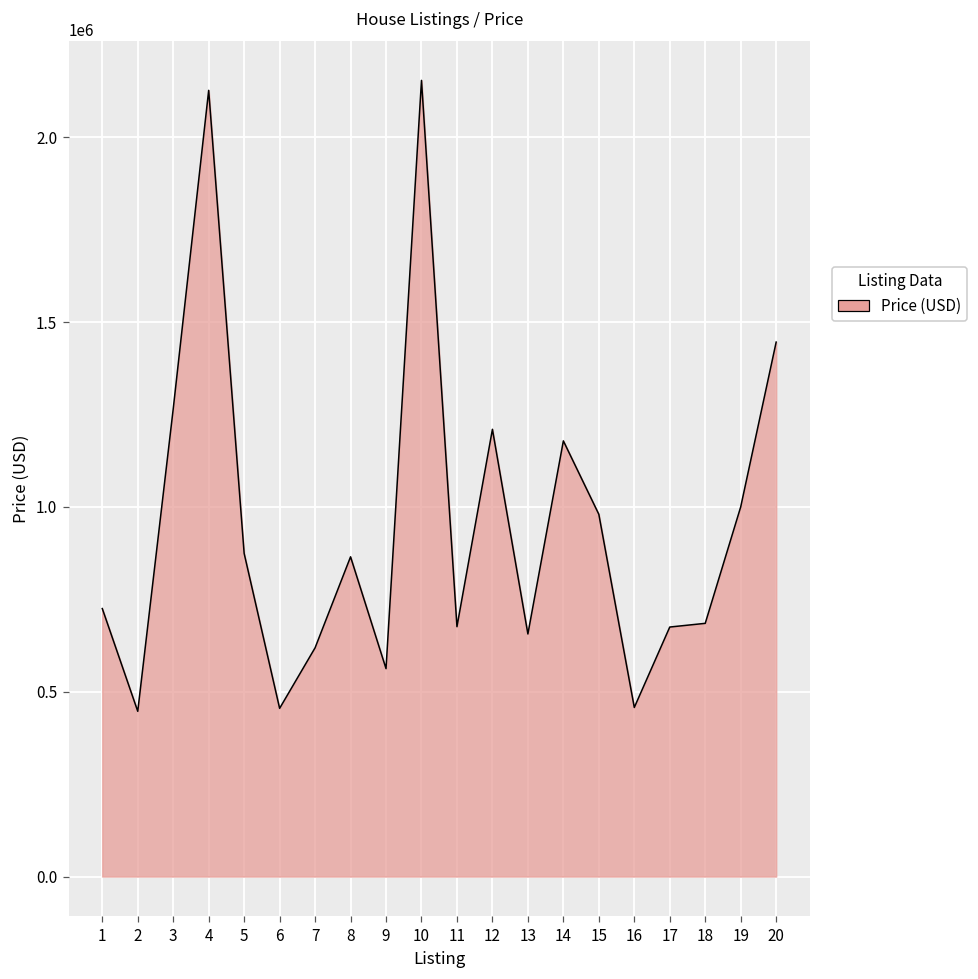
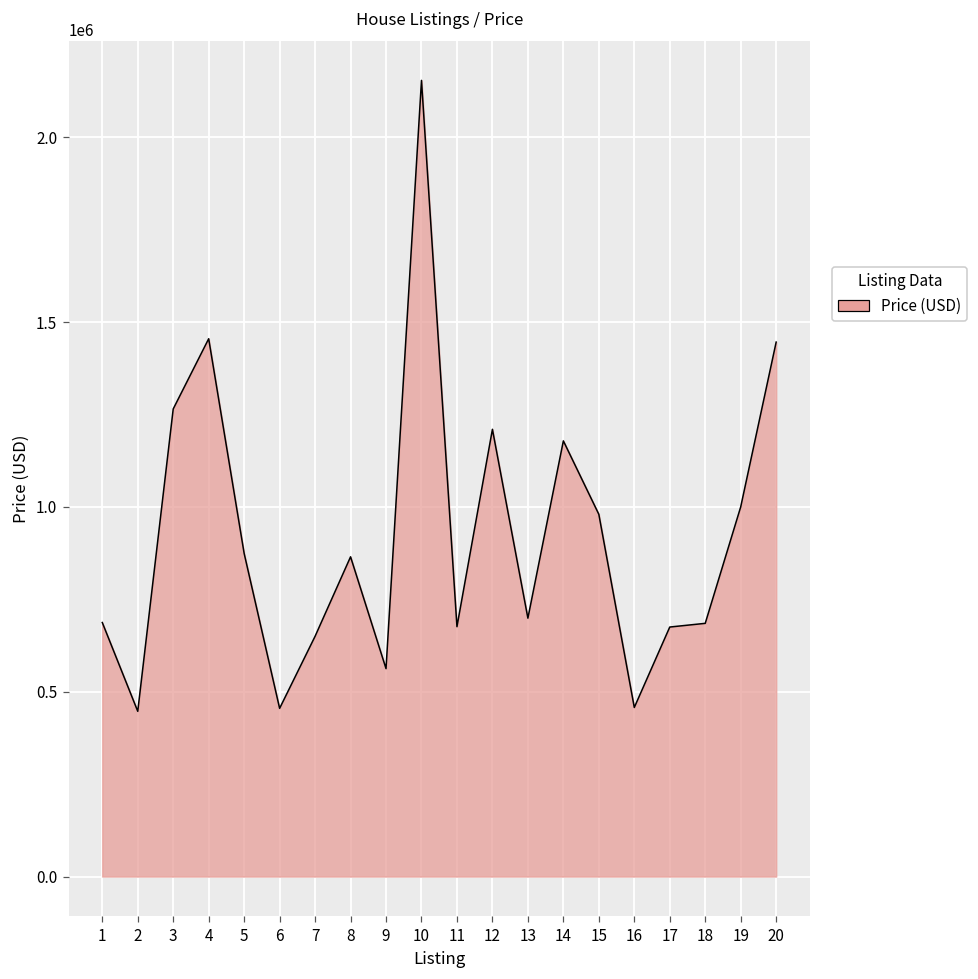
1: 730000 -> 690000
4: 2130000 -> 1460000
7: 620000 -> 650000
13: 660000 -> 700000
